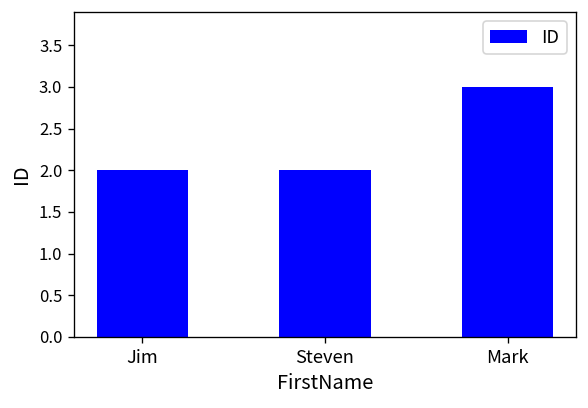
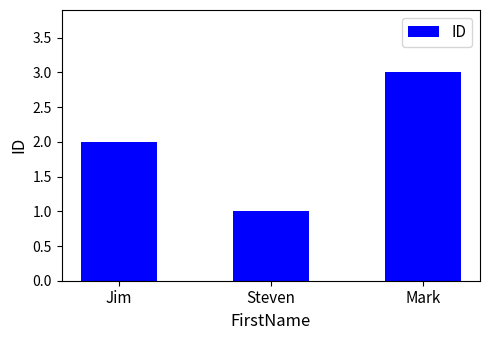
Steven: 2 -> 1
